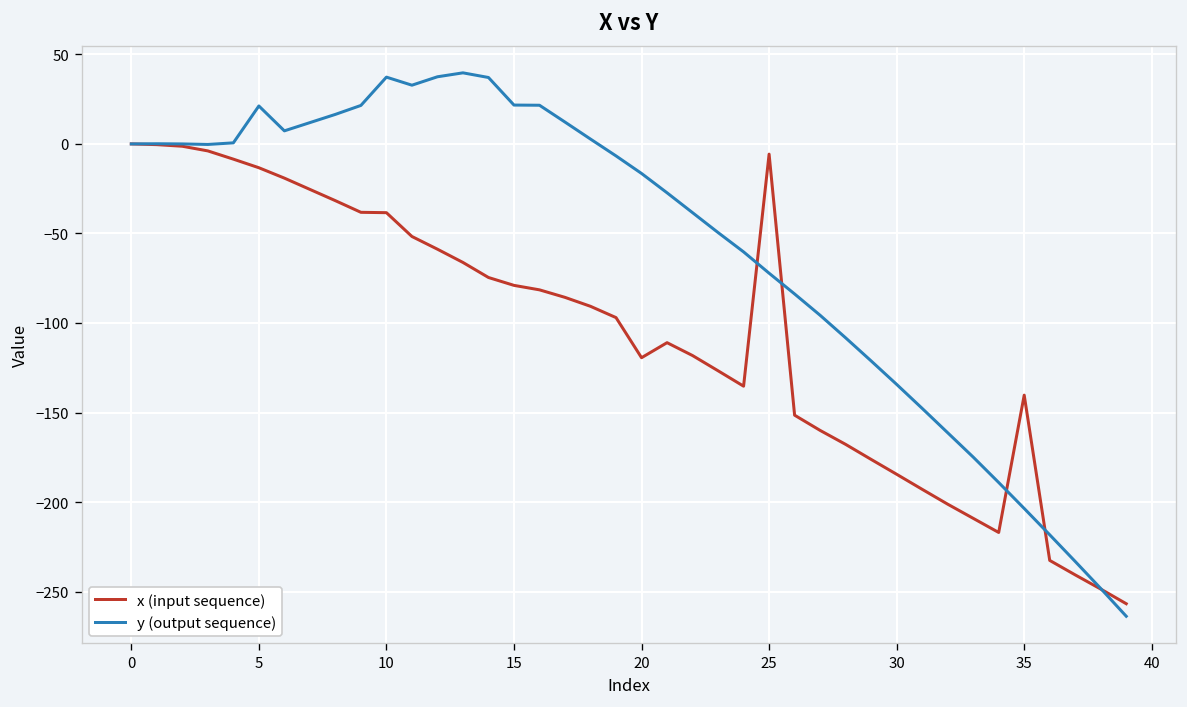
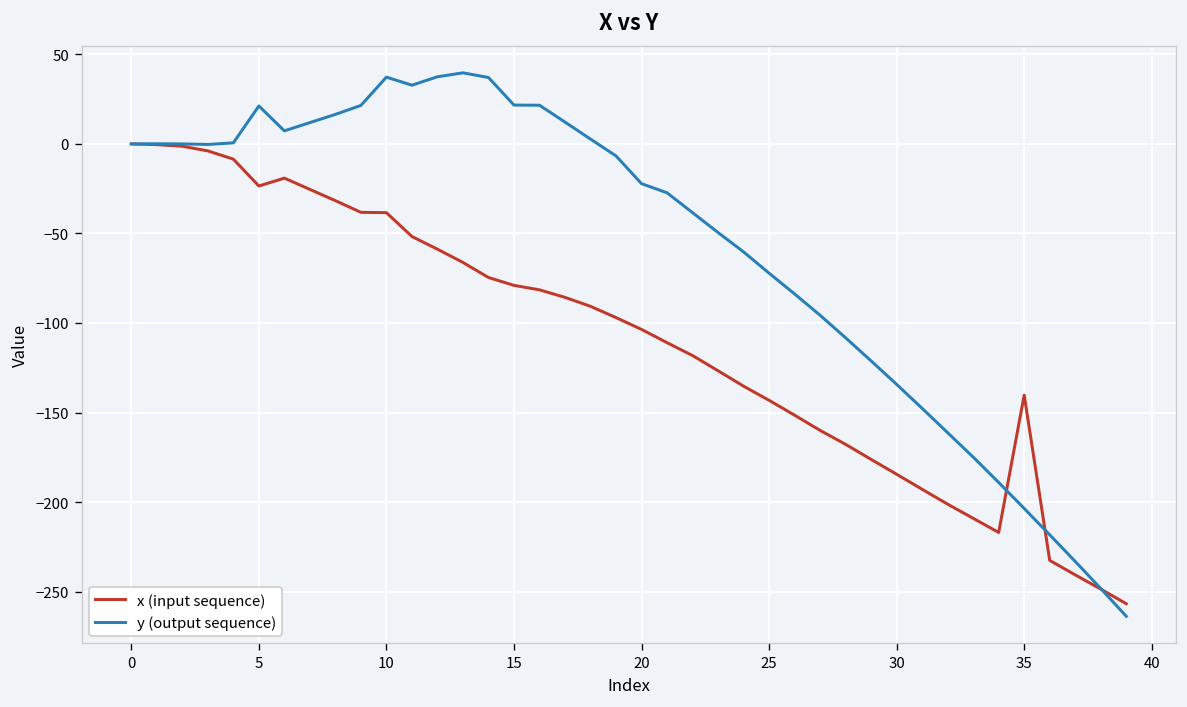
x (input sequence), 5: -13 -> -24
x (input sequence), 20: -119 -> -104
y (output sequence), 20: -17 -> -22
x (input sequence), 25: -6 -> -143
